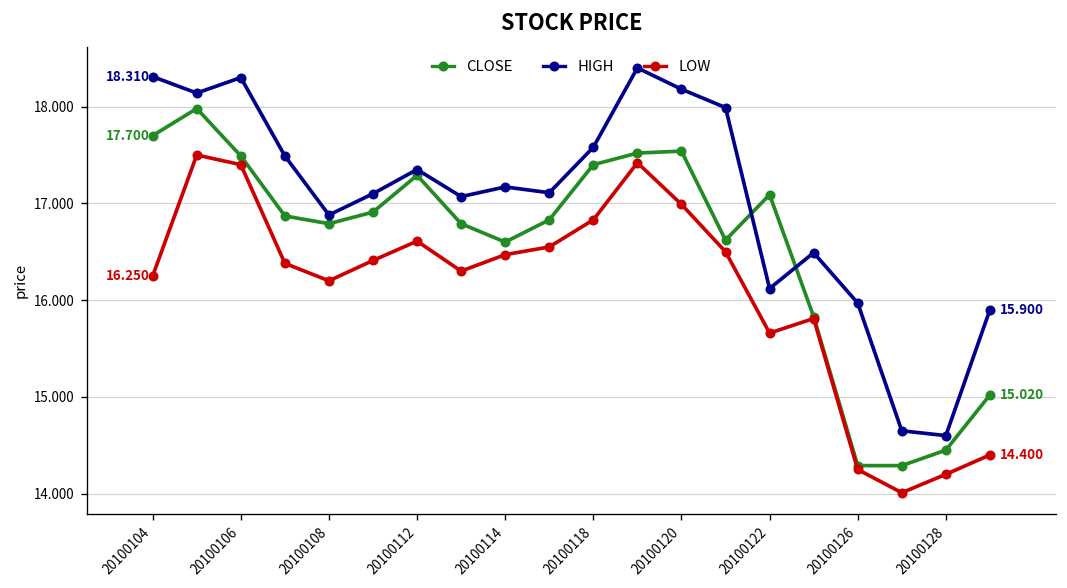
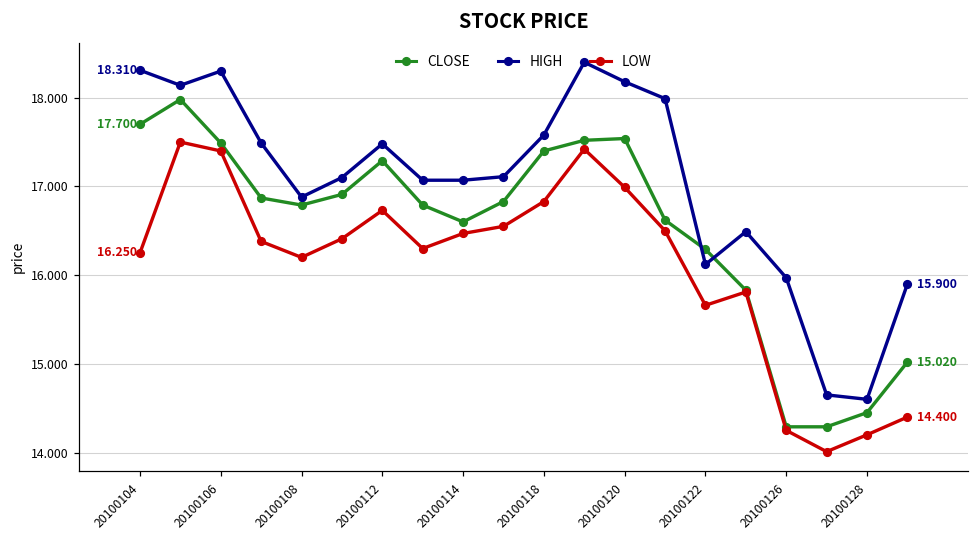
HIGH, 20100112: 17.4 -> 17.5
LOW, 20100112: 16.6 -> 16.7
HIGH, 20100114: 17.2 -> 17.1
CLOSE, 20100122: 17.1 -> 16.3
